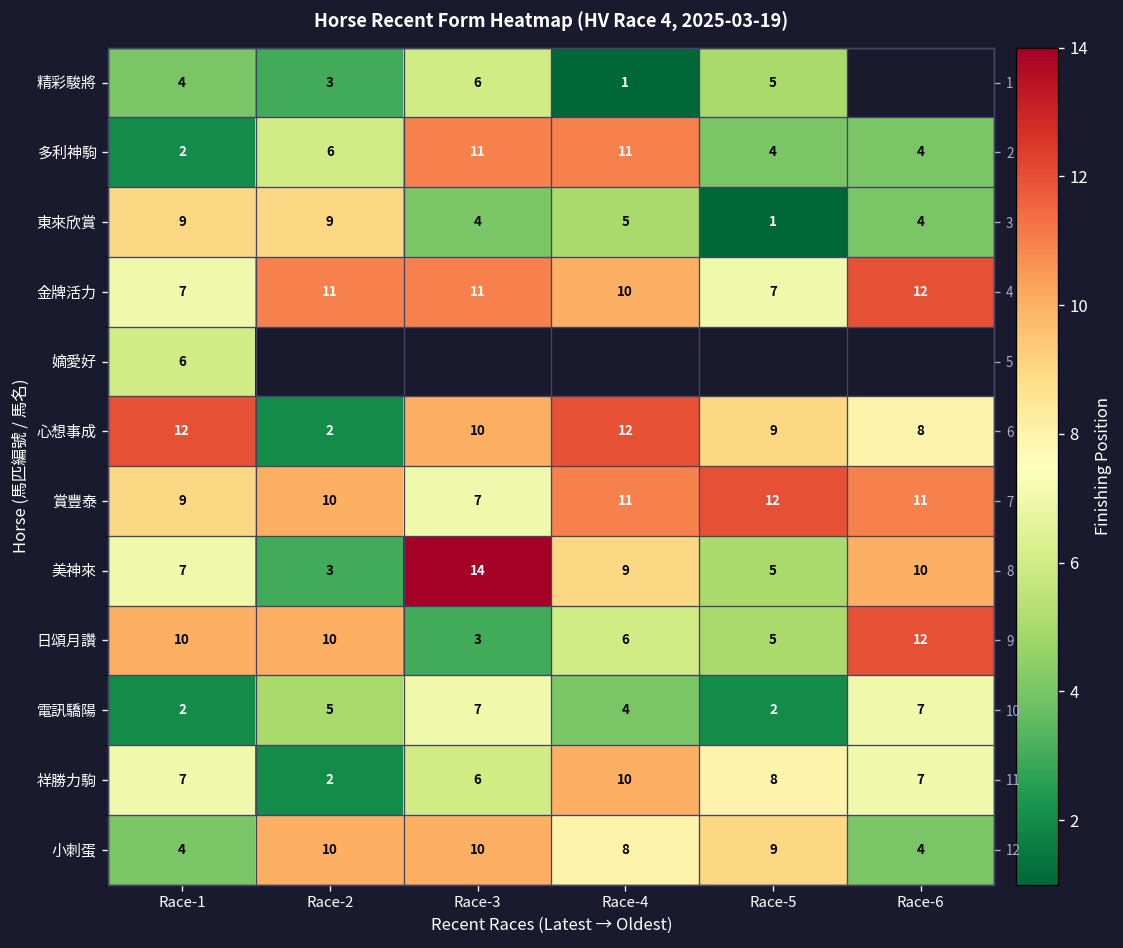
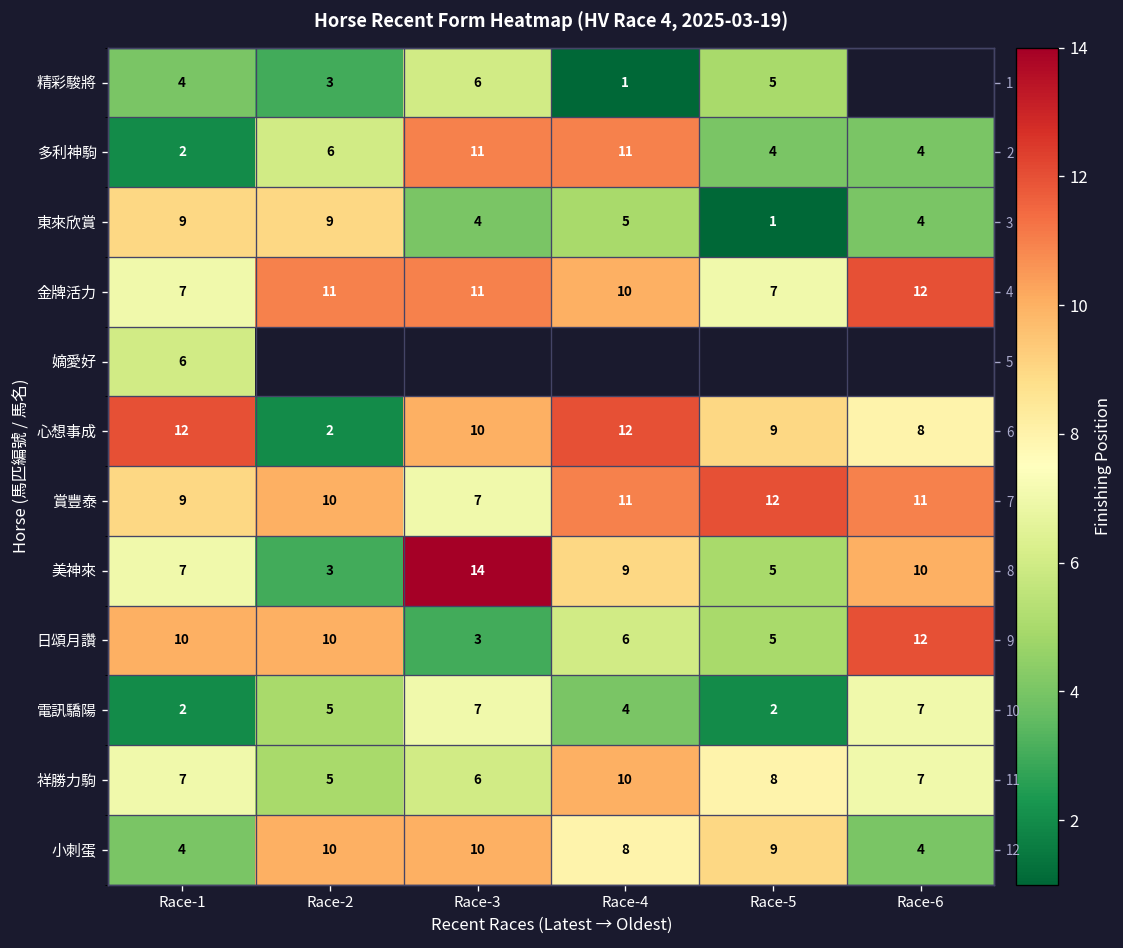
祥勝力駒, Race-2: 2 -> 5
